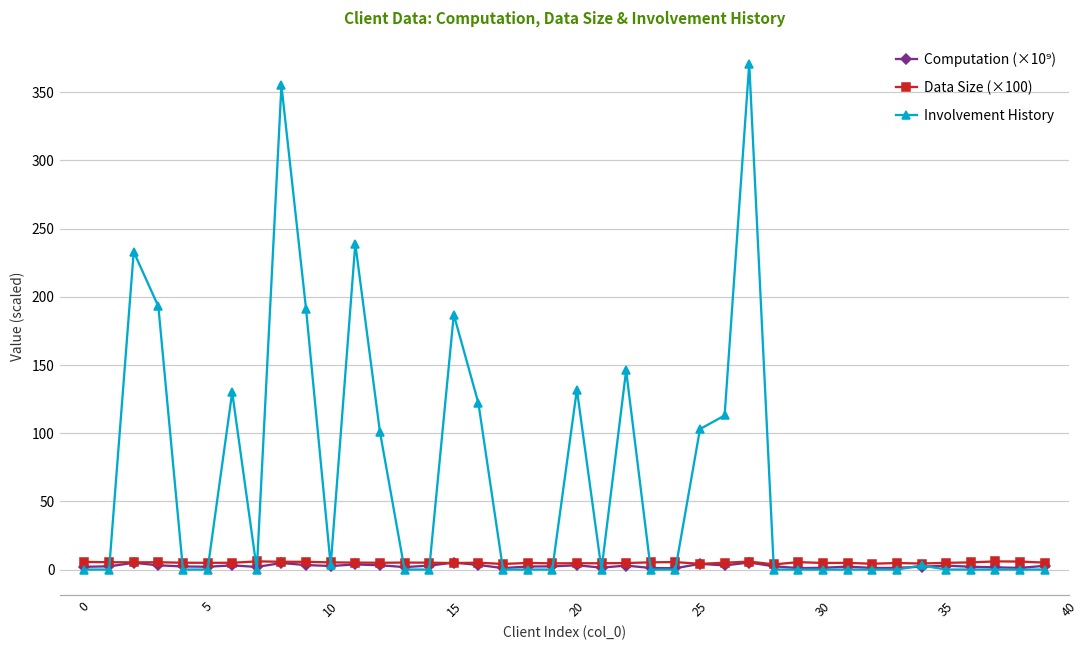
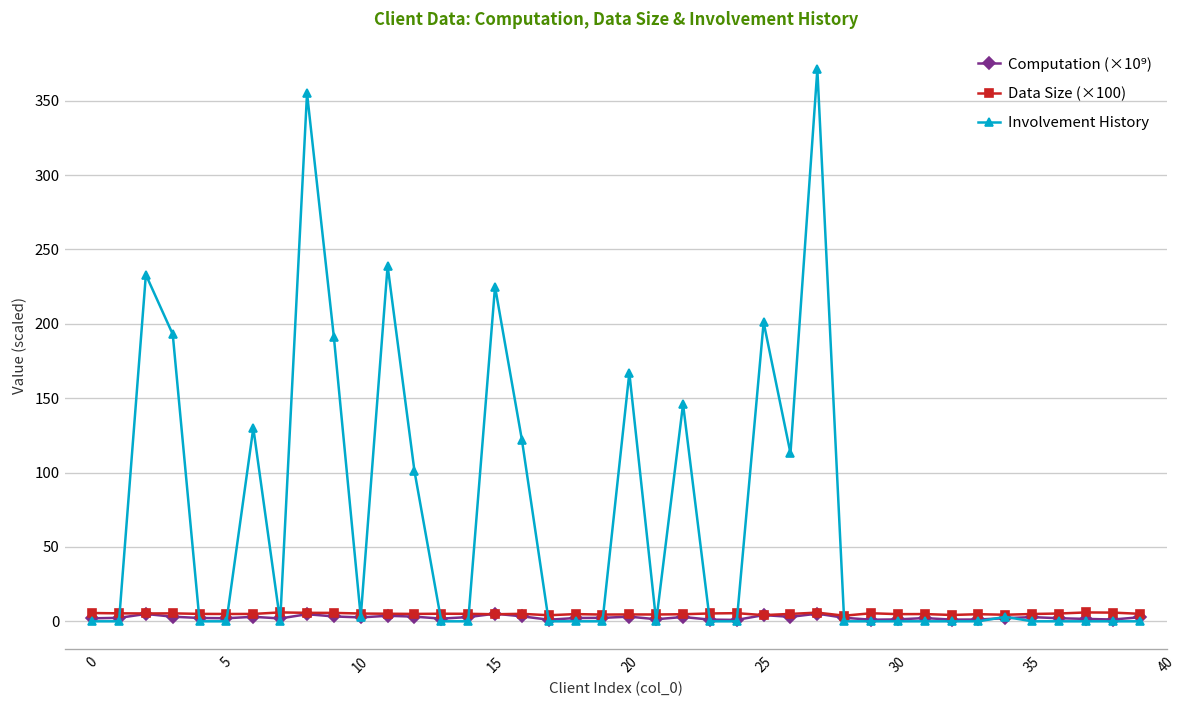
Involvement History, 15: 187 -> 225
Involvement History, 20: 132 -> 167
Involvement History, 25: 103 -> 201
